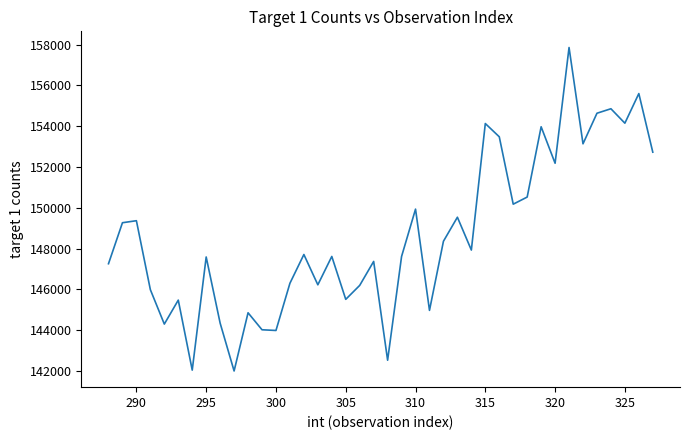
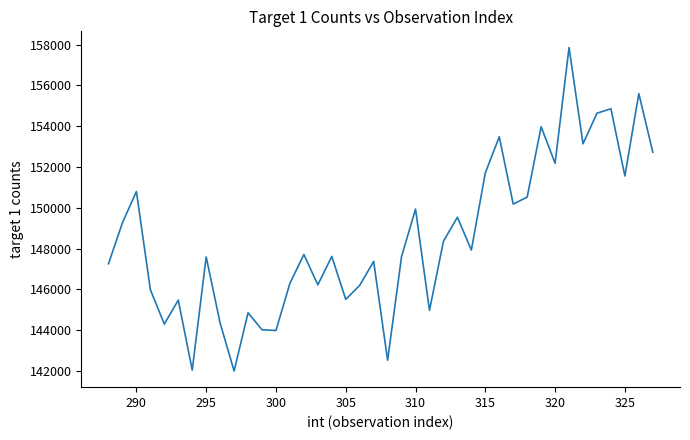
290: 149400 -> 150800
315: 154100 -> 151700
325: 154200 -> 151600
